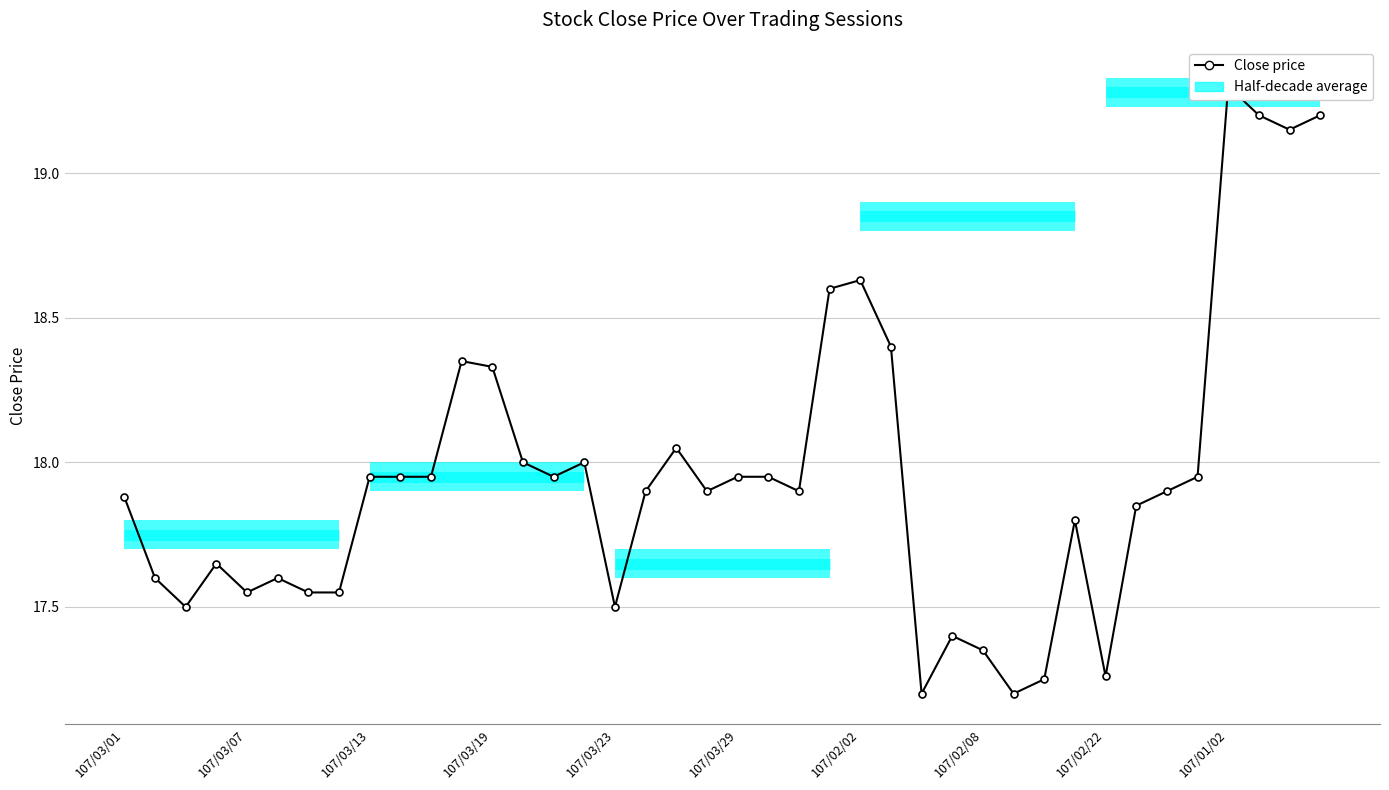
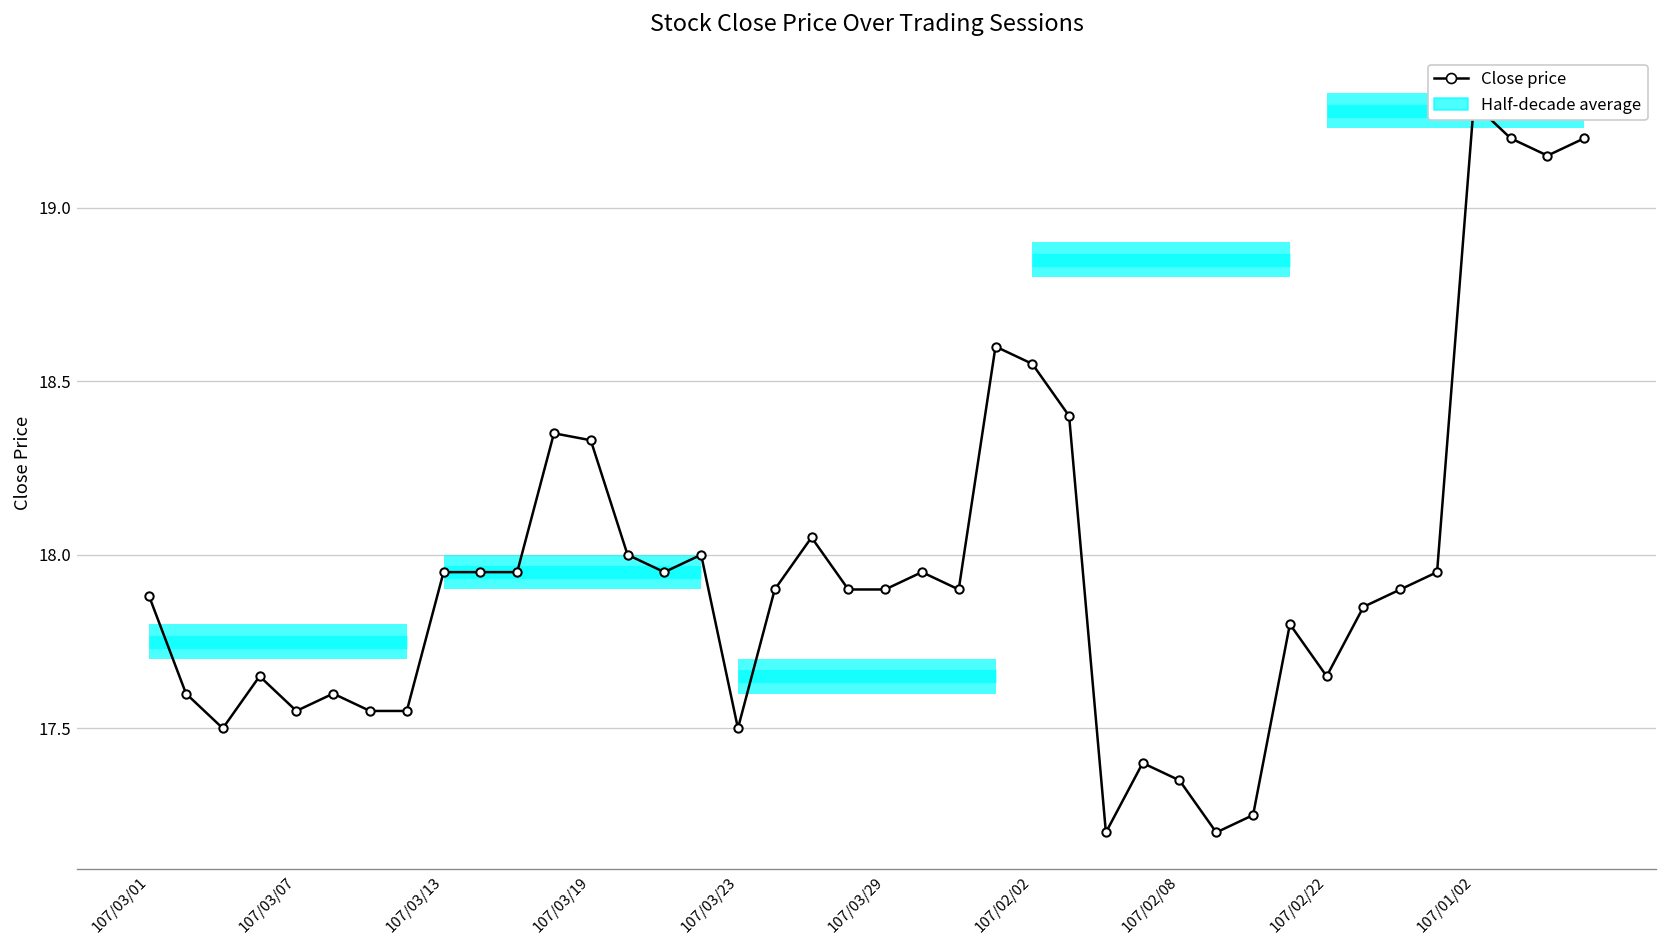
Close price, 107/03/29: 17.95 -> 17.90
Close price, 107/02/02: 18.63 -> 18.55
Close price, 107/02/22: 17.26 -> 17.65
